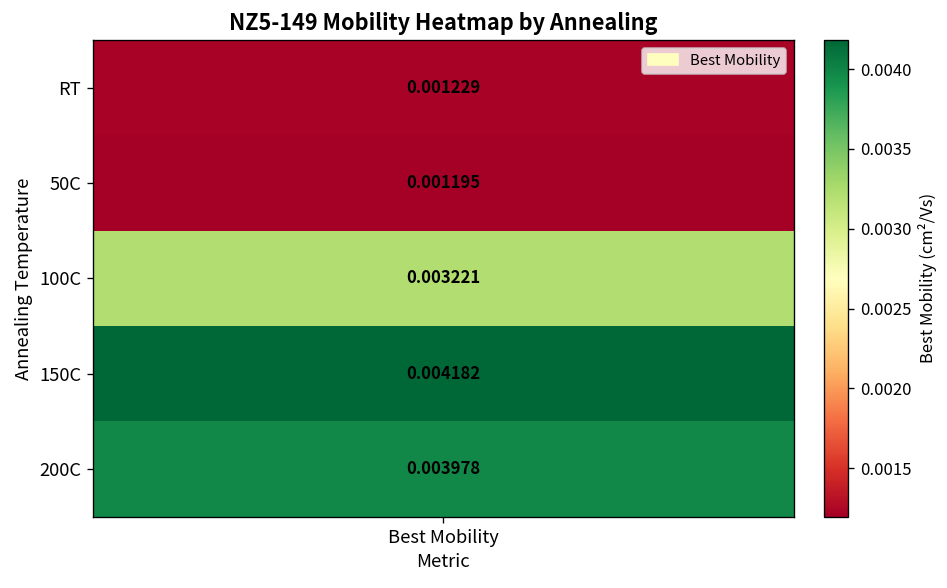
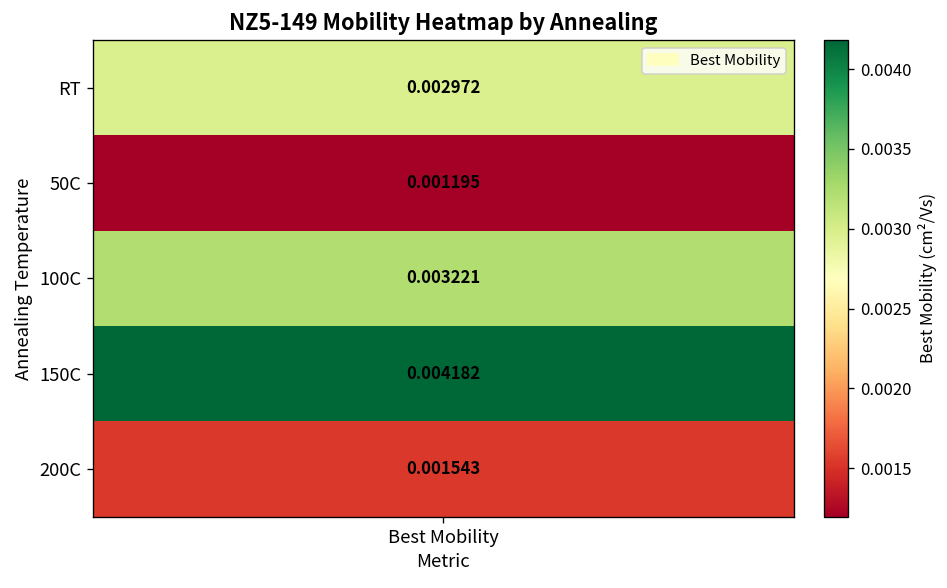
RT, Best Mobility: 0.001229 -> 0.002972
200C, Best Mobility: 0.003978 -> 0.001543
